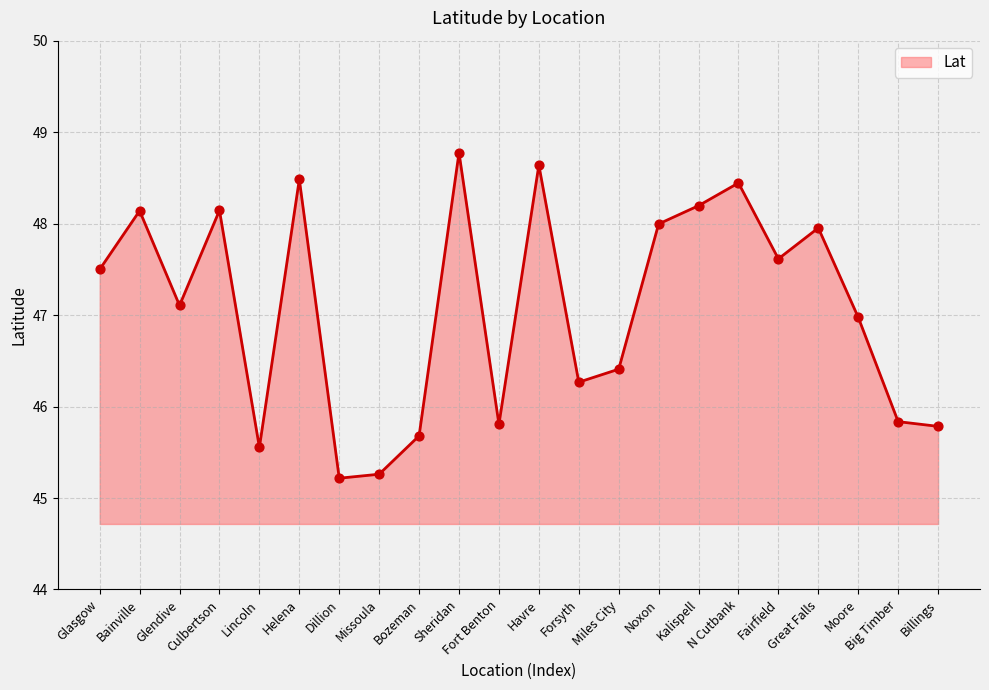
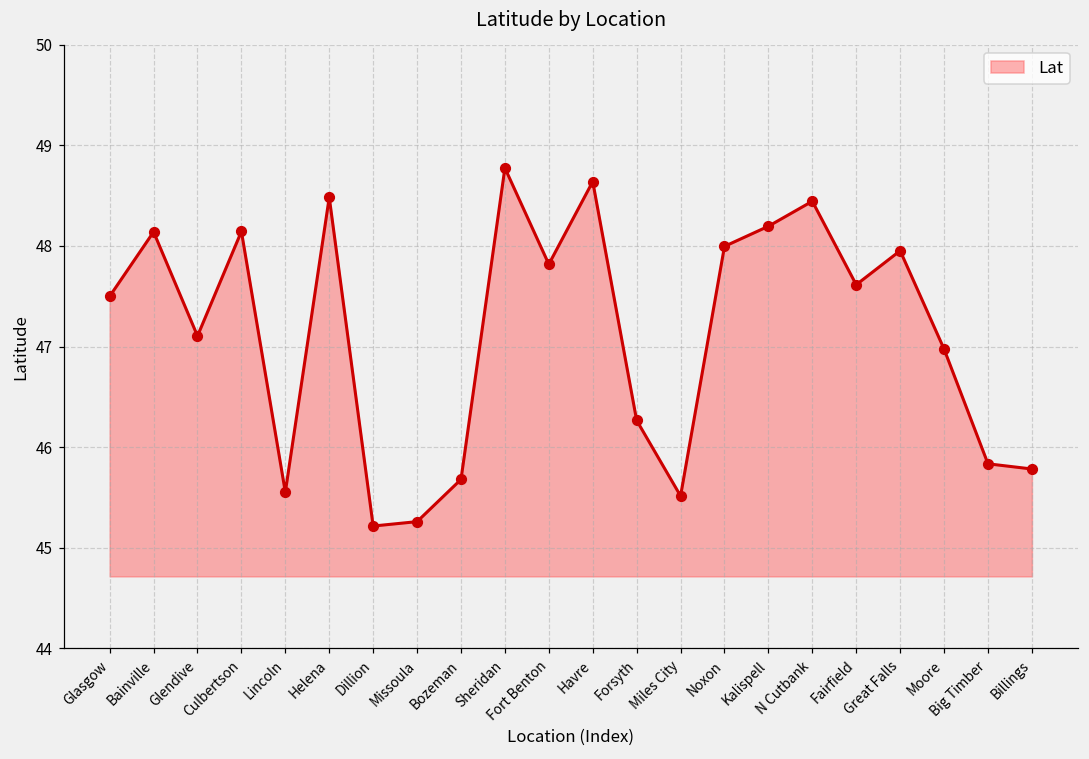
Fort Benton: 45.8 -> 47.8
Miles City: 46.4 -> 45.5
